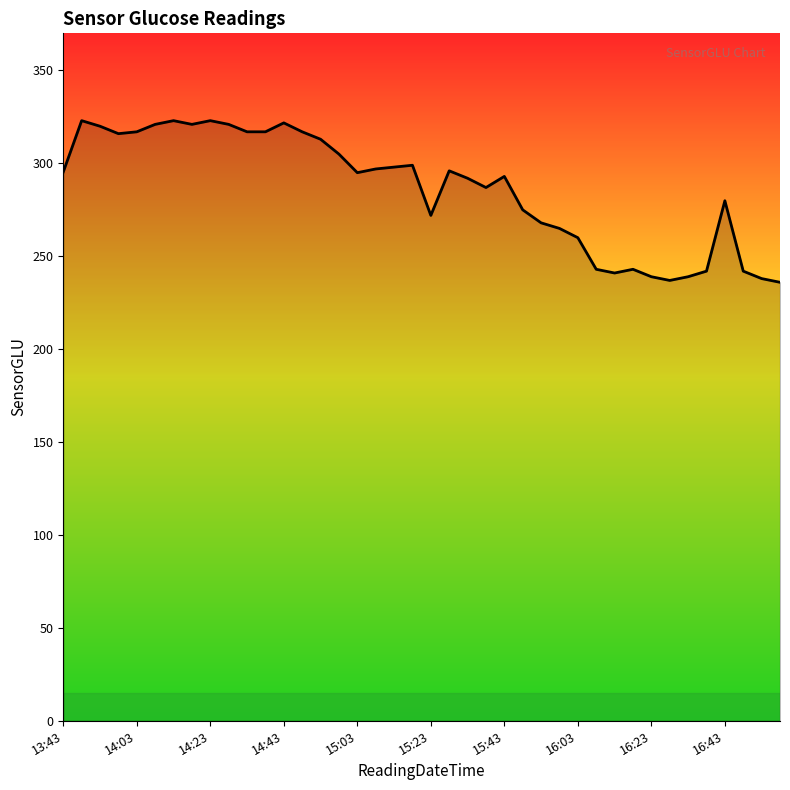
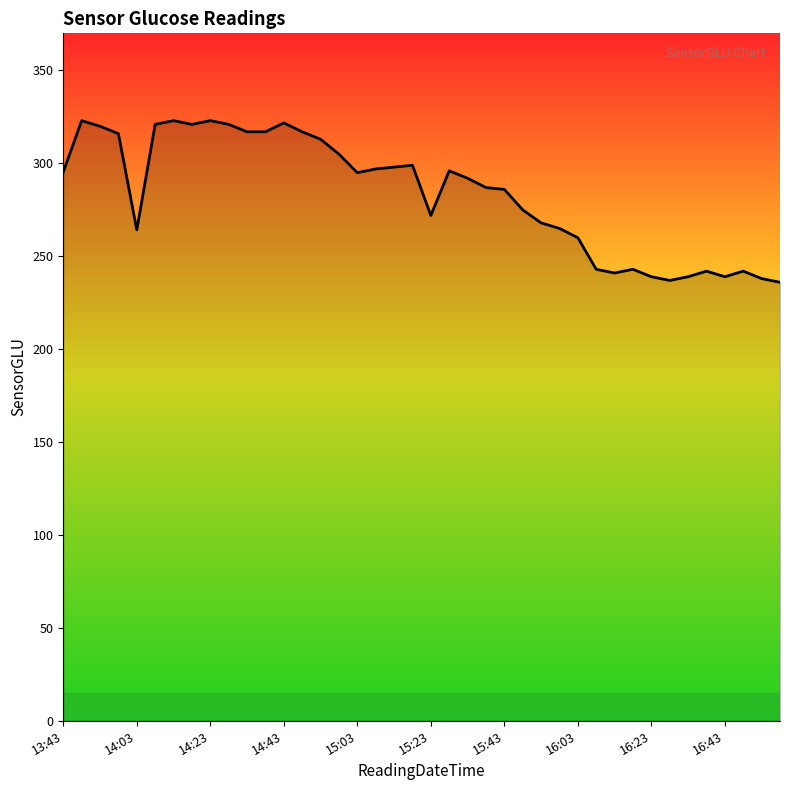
14:03: 317 -> 264
15:43: 293 -> 286
16:43: 280 -> 239
